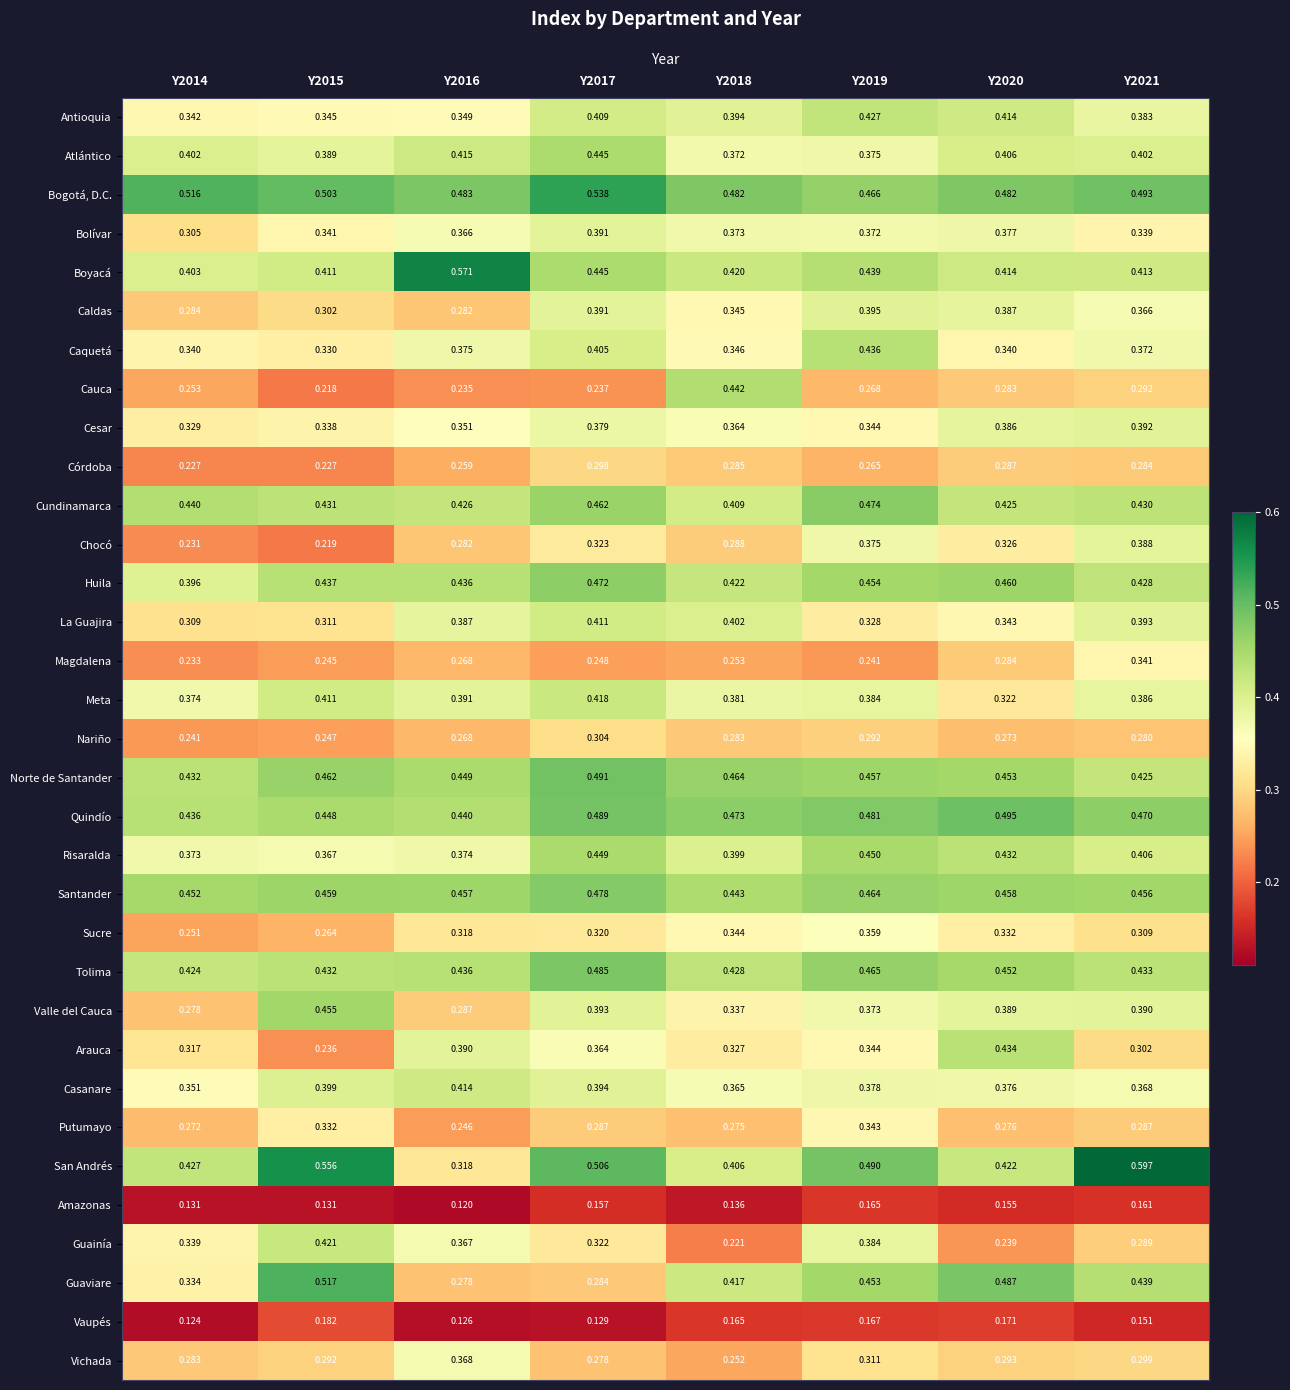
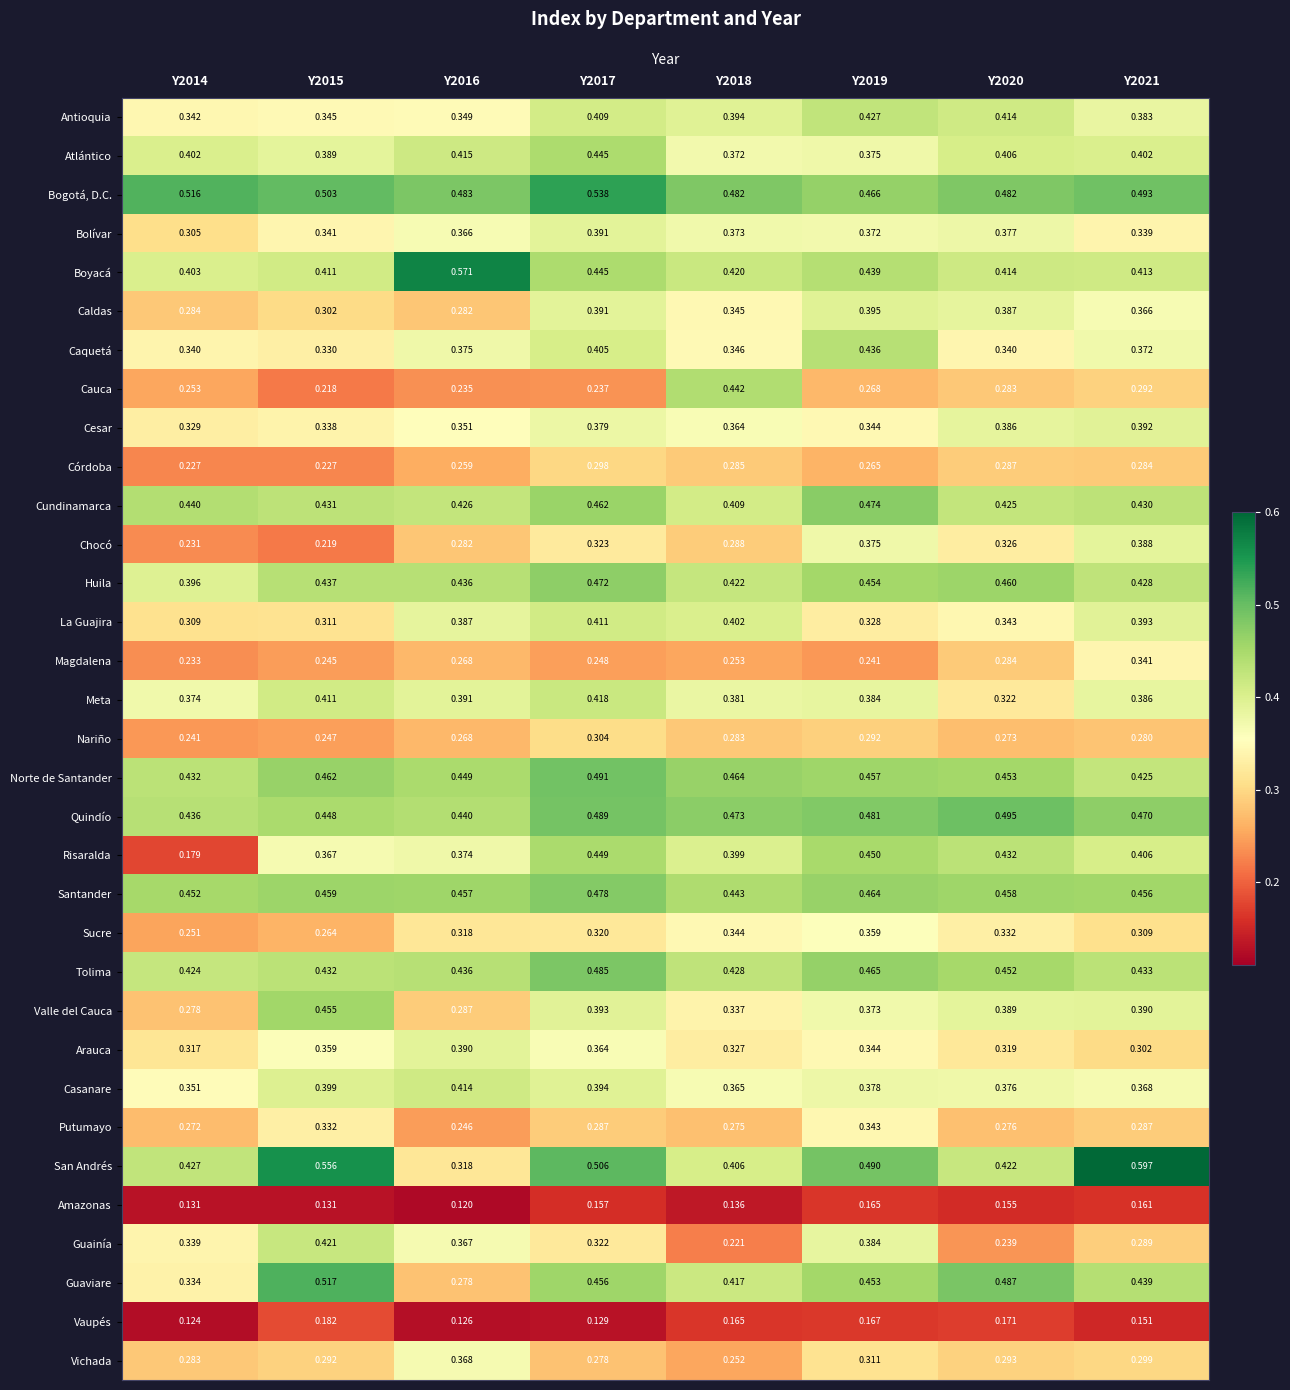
Risaralda, Y2014: 0.373 -> 0.179
Arauca, Y2015: 0.236 -> 0.359
Arauca, Y2020: 0.434 -> 0.319
Guaviare, Y2017: 0.284 -> 0.456
